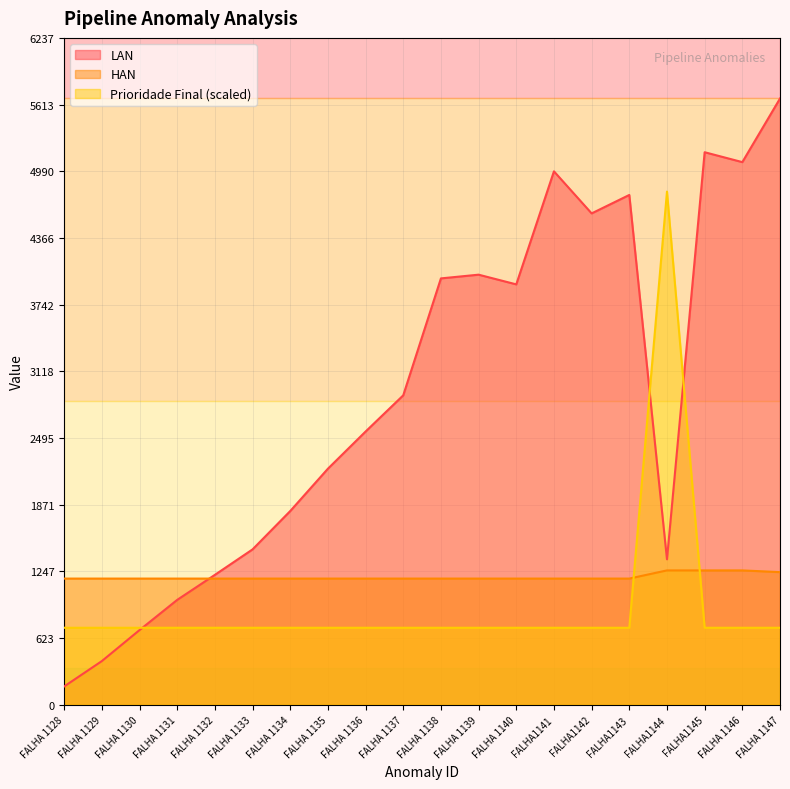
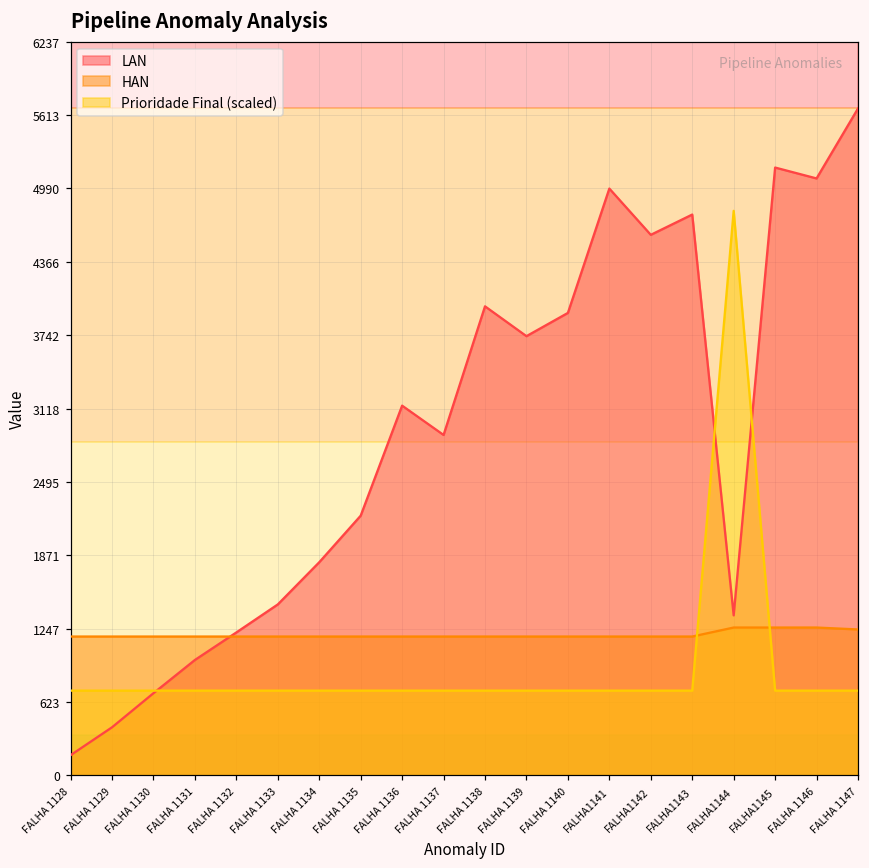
LAN, FALHA 1136: 2560 -> 3140
LAN, FALHA 1139: 4020 -> 3730
